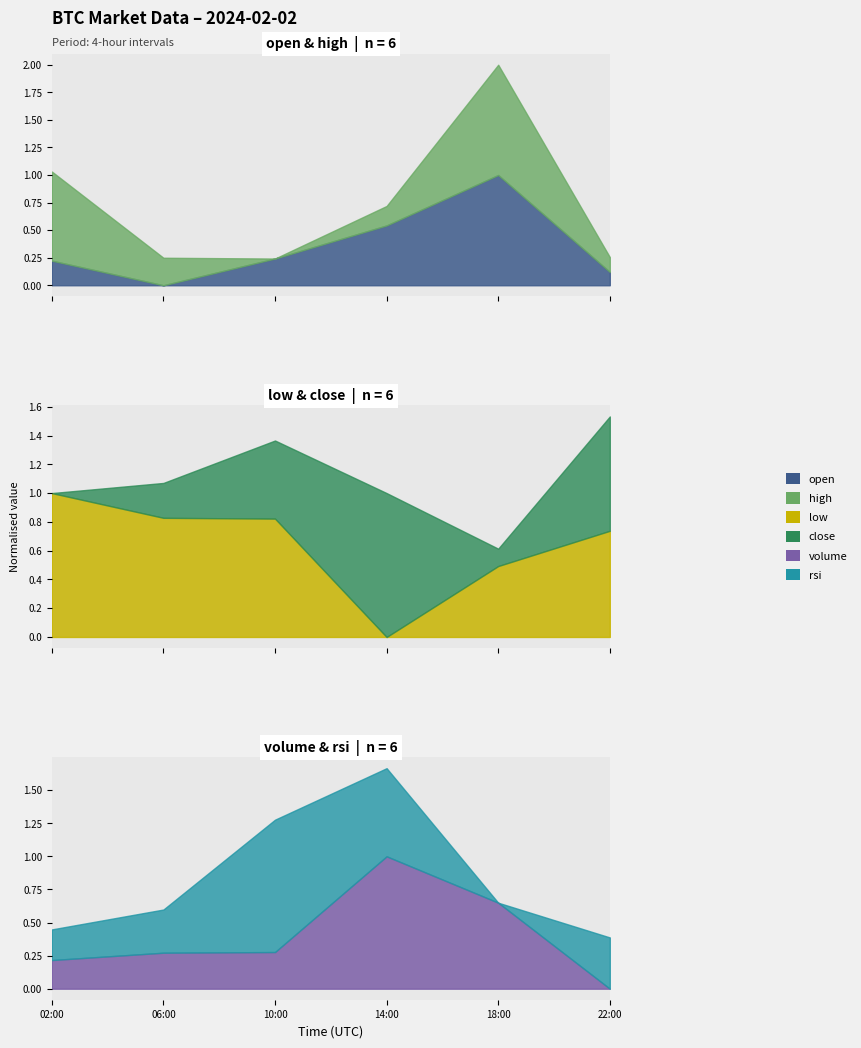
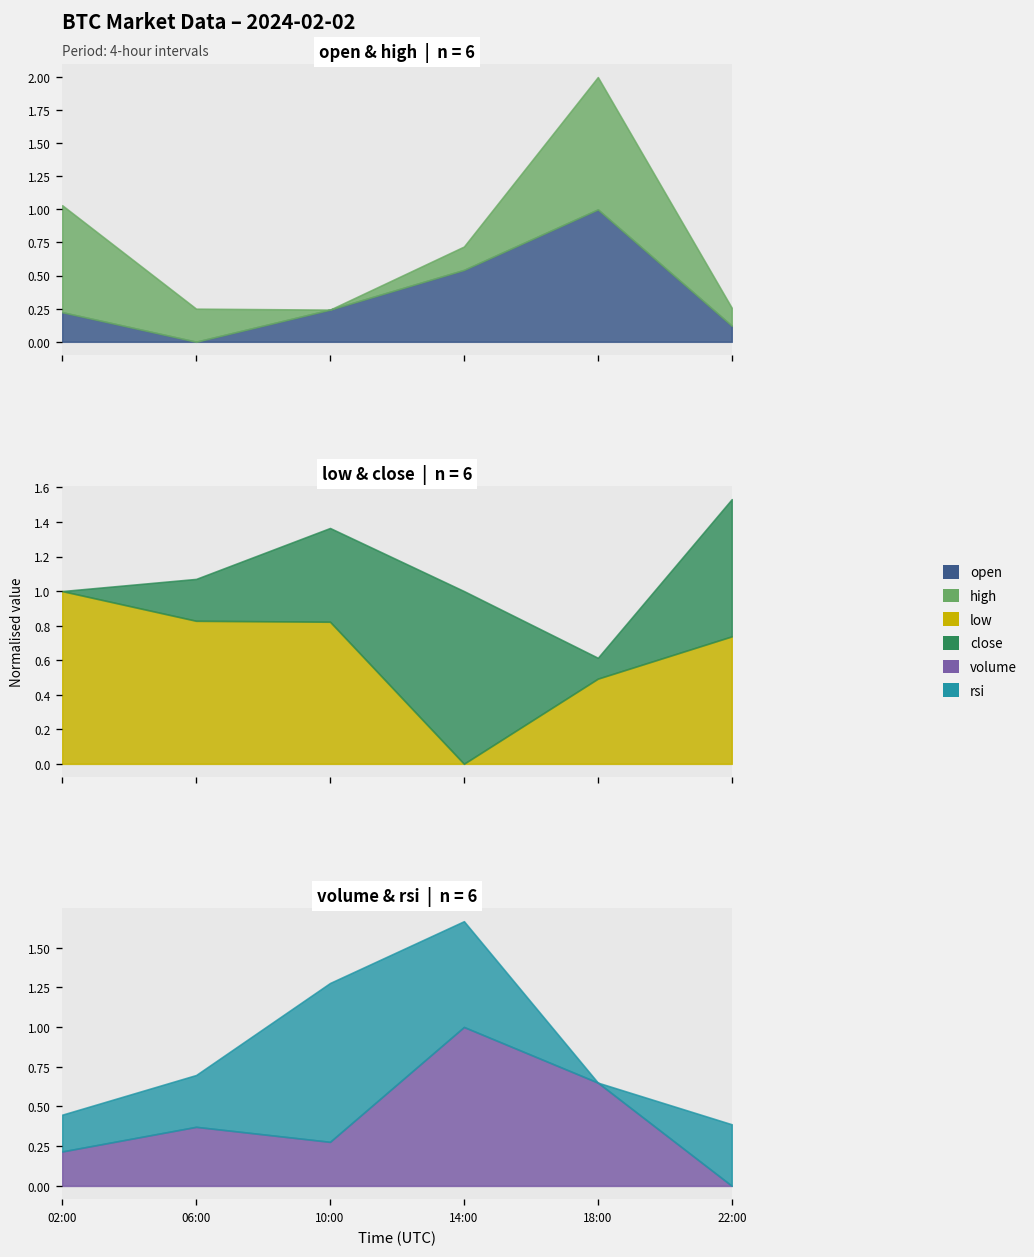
volume & rsi | n = 6, volume, 06:00: 0.27 -> 0.37
